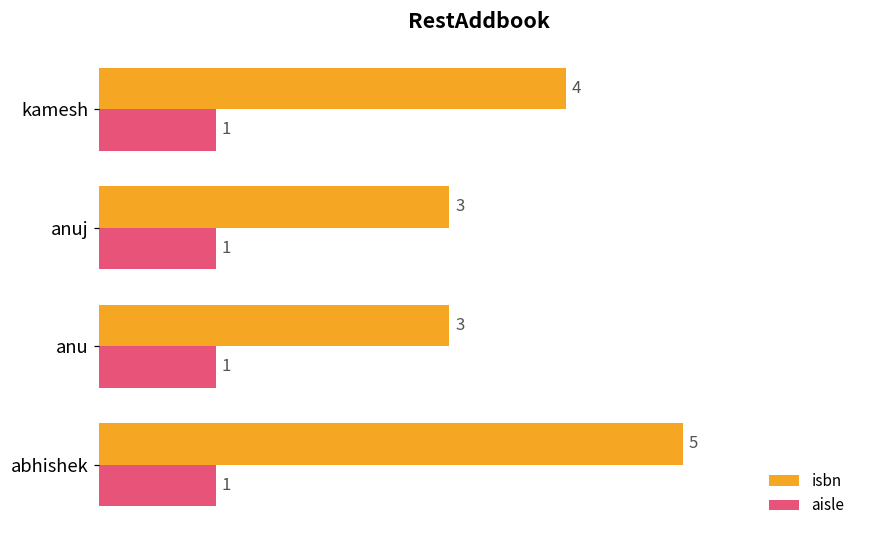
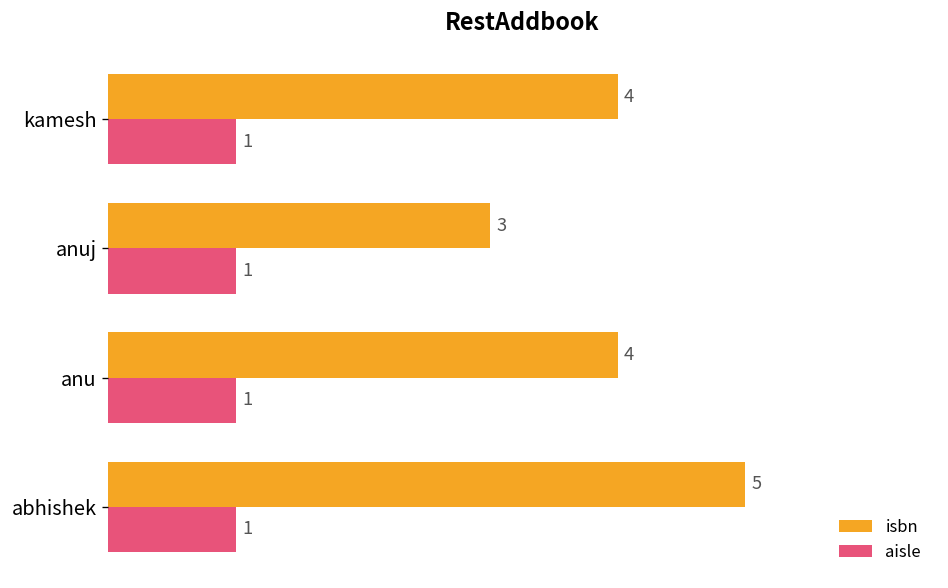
isbn, anu: 3 -> 4
